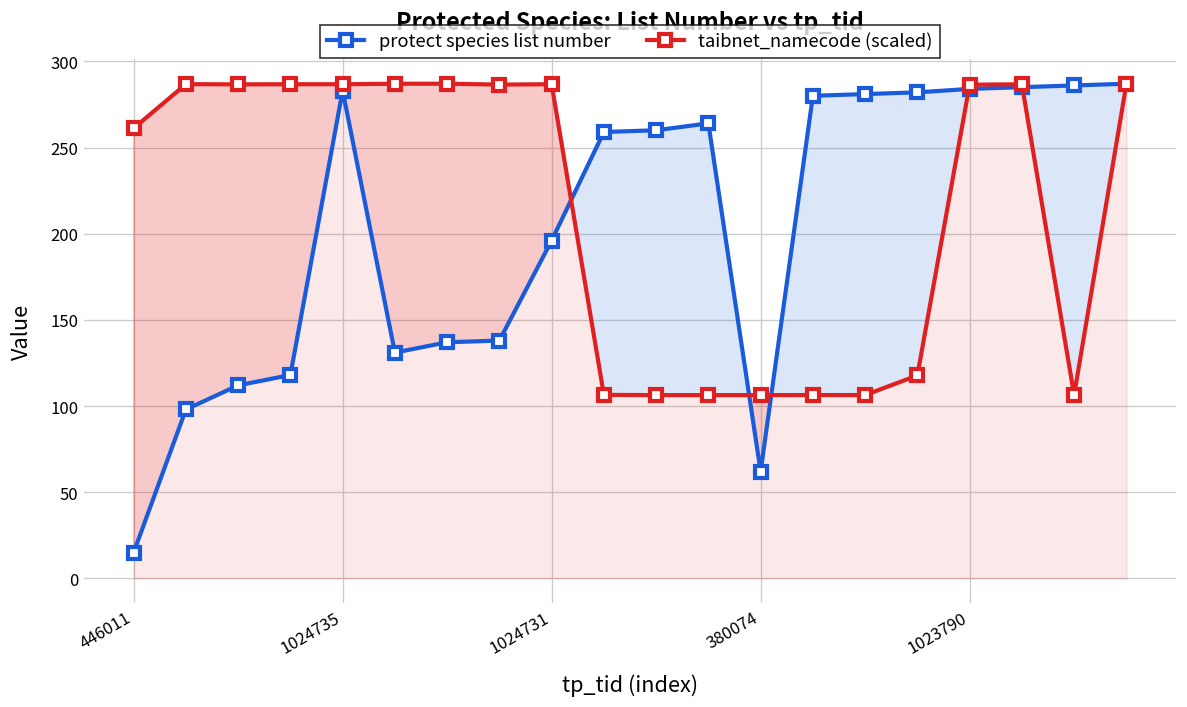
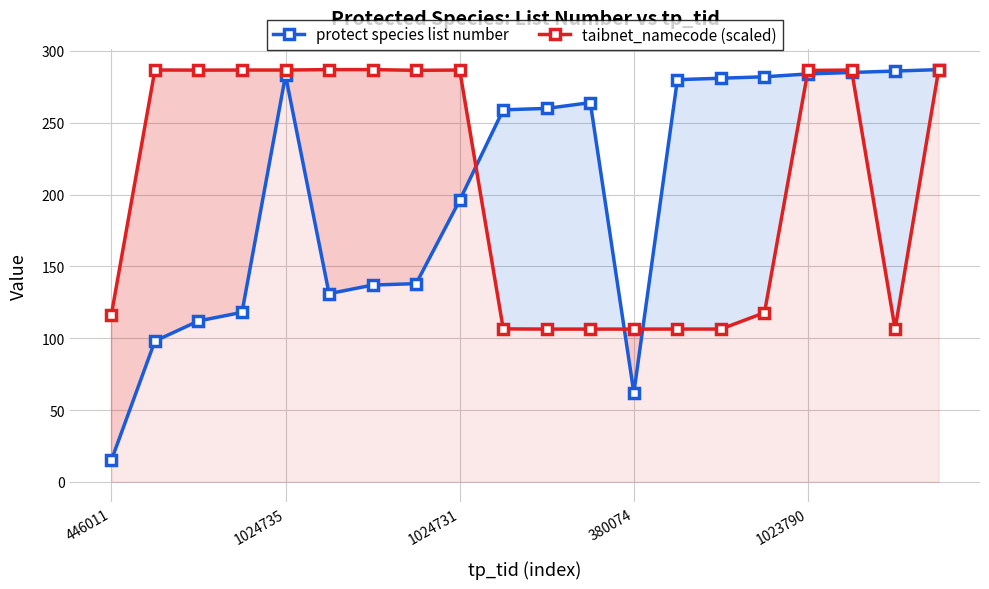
taibnet_namecode (scaled), 446011: 261 -> 116
